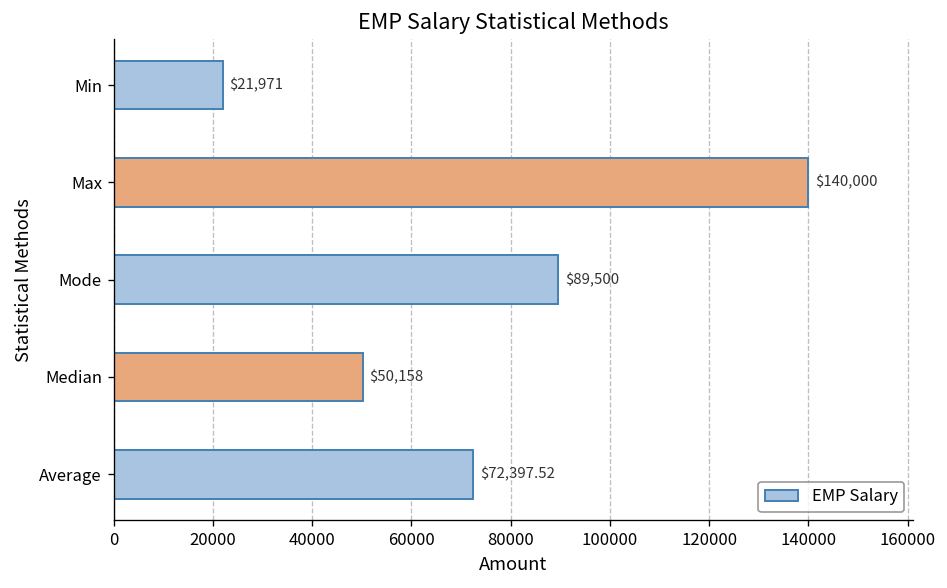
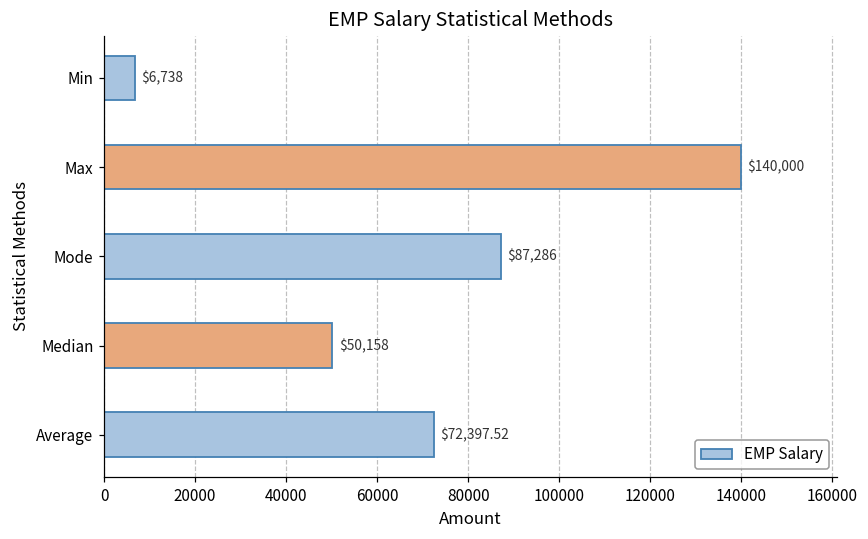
Min: $21,971 -> $6,738
Mode: $89,500 -> $87,286
